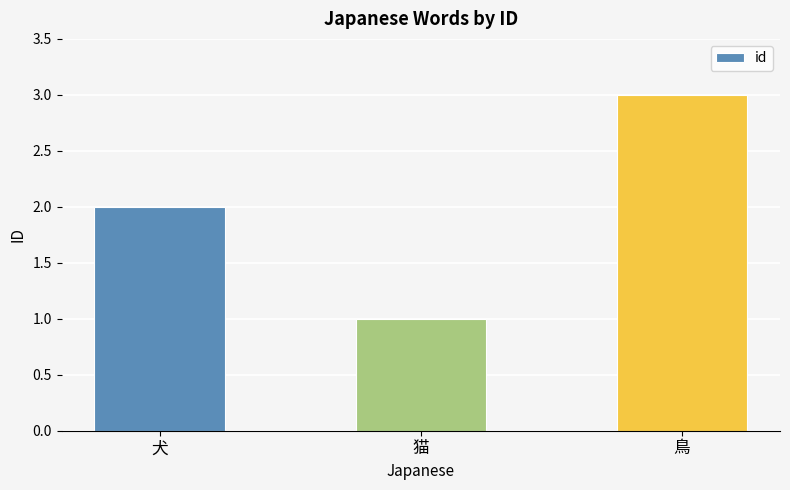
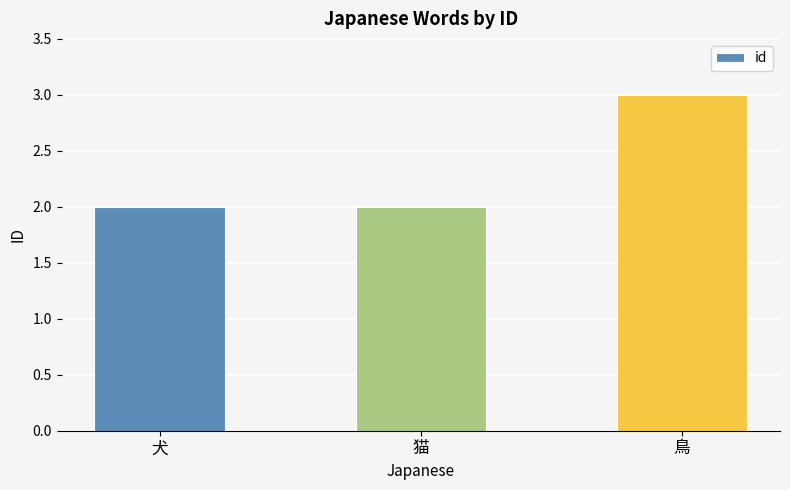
猫: 1 -> 2
